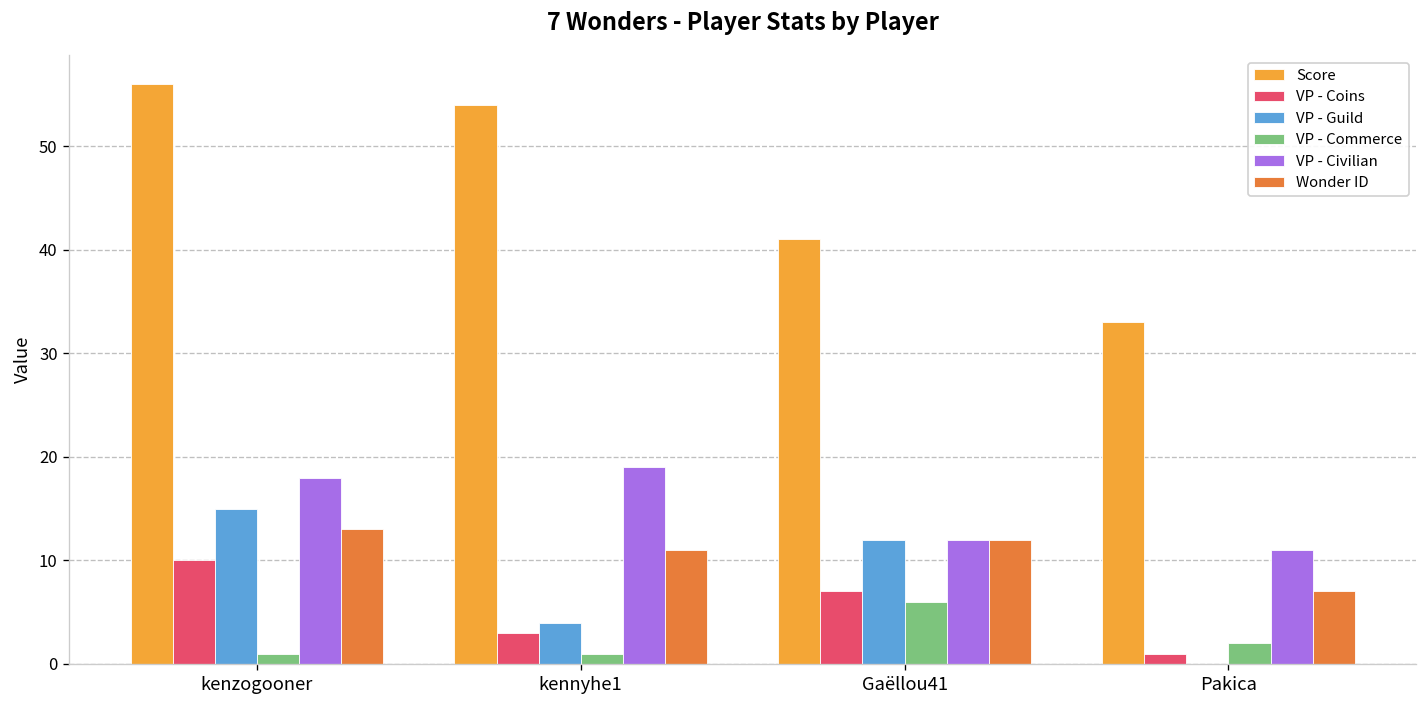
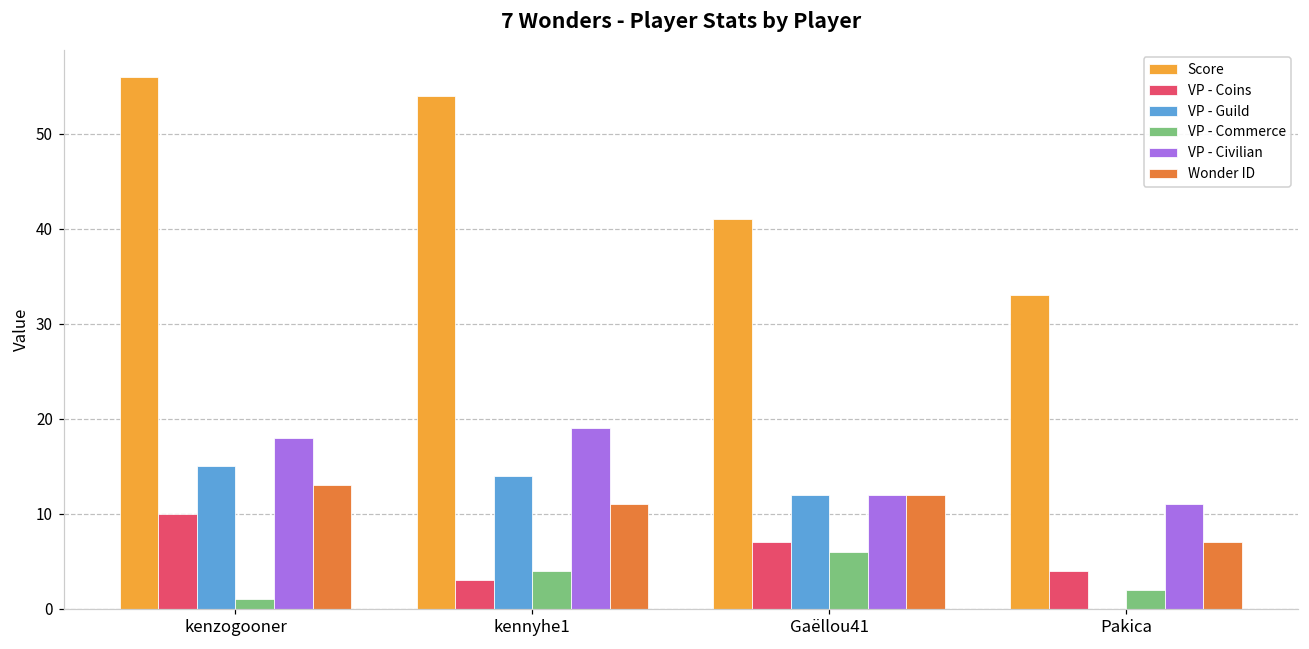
VP - Guild, kennyhe1: 4 -> 14
VP - Commerce, kennyhe1: 1 -> 4
VP - Coins, Pakica: 1 -> 4
